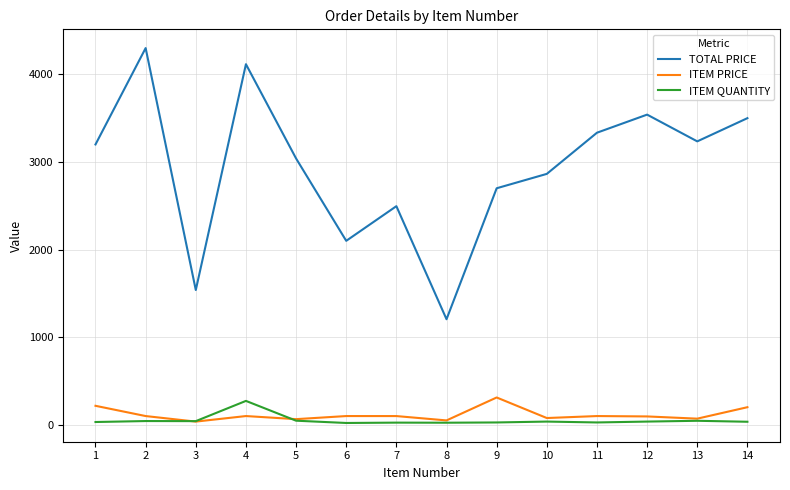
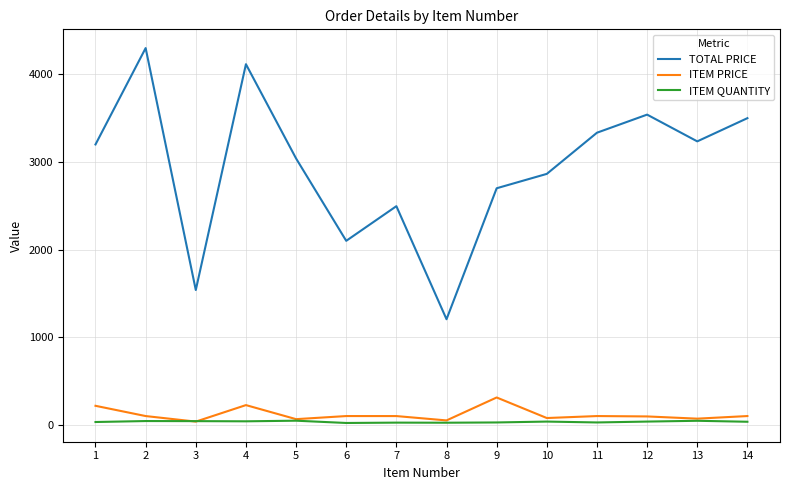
ITEM PRICE, 4: 100 -> 200
ITEM QUANTITY, 4: 300 -> 0
ITEM PRICE, 14: 200 -> 100
